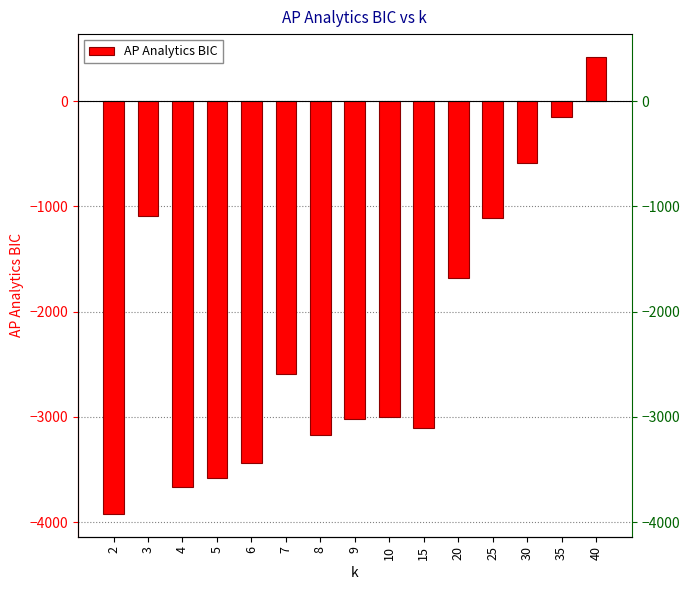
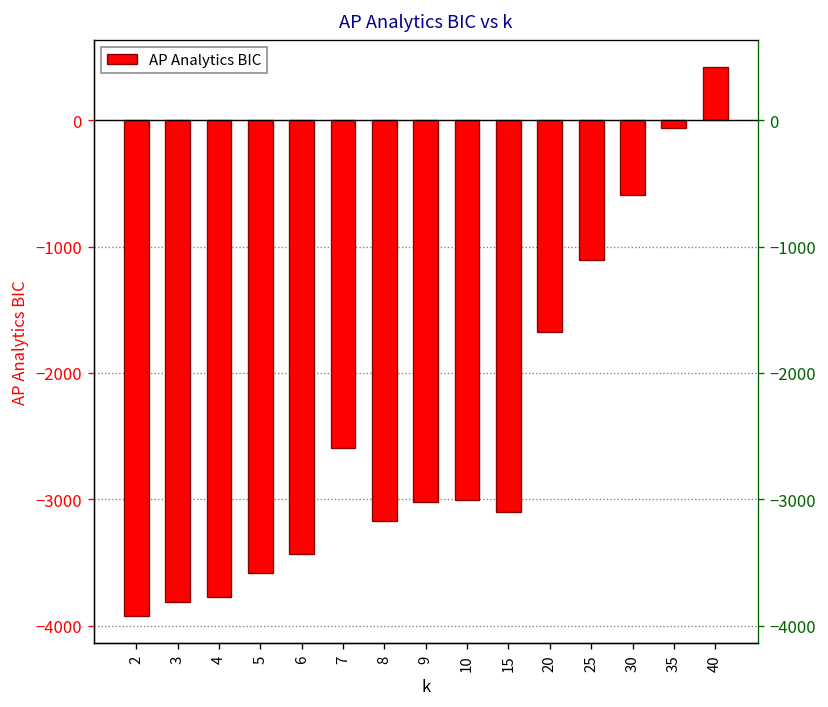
3: -1090 -> -3810
4: -3670 -> -3780
35: -150 -> -70
